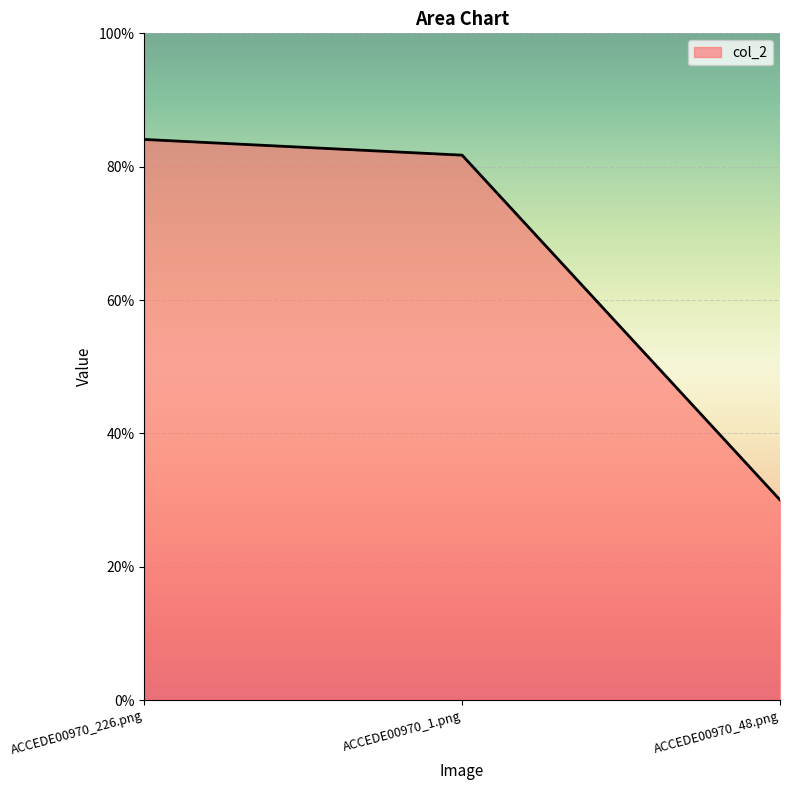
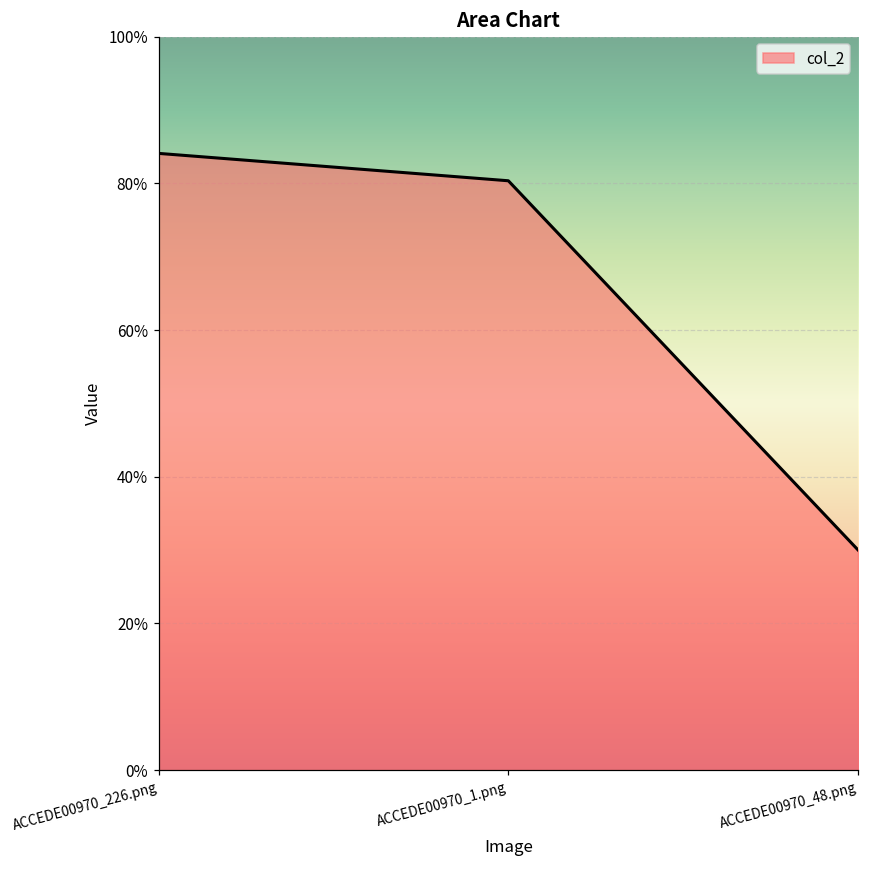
ACCEDE00970_1.png: 82% -> 80%
